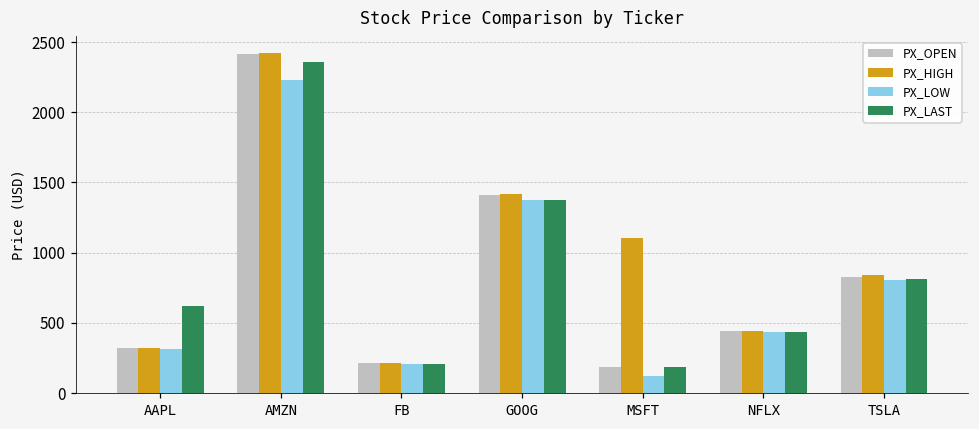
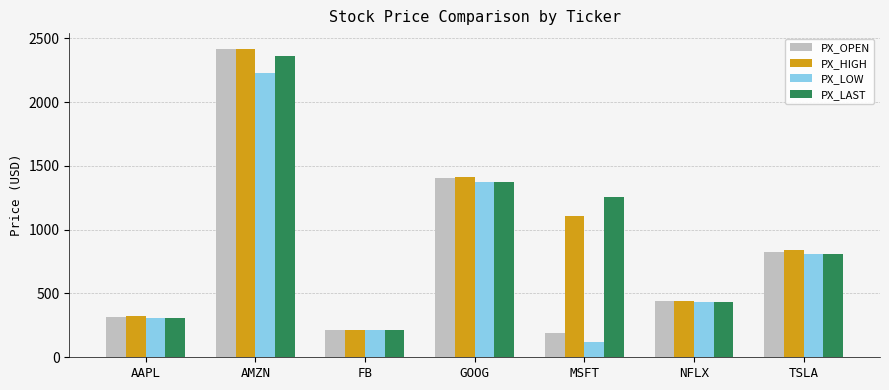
PX_LAST, AAPL: 620 -> 310
PX_LAST, MSFT: 180 -> 1260
